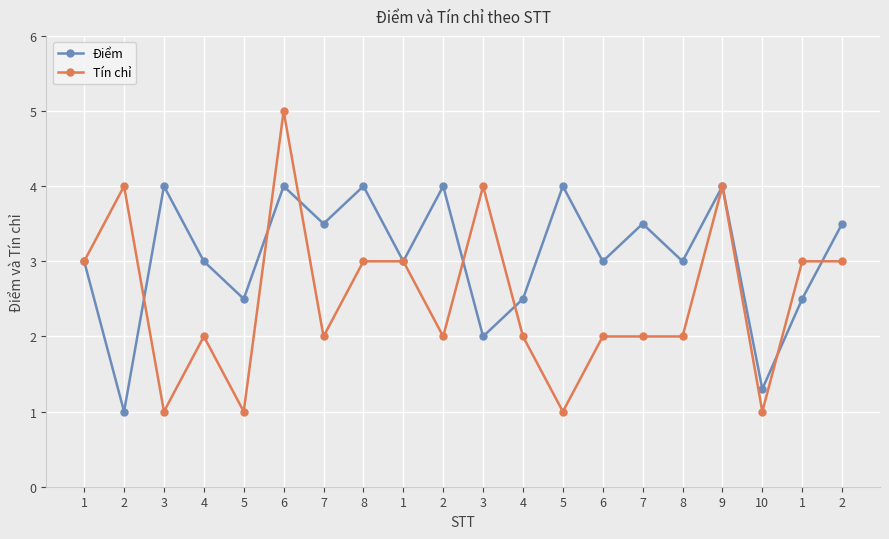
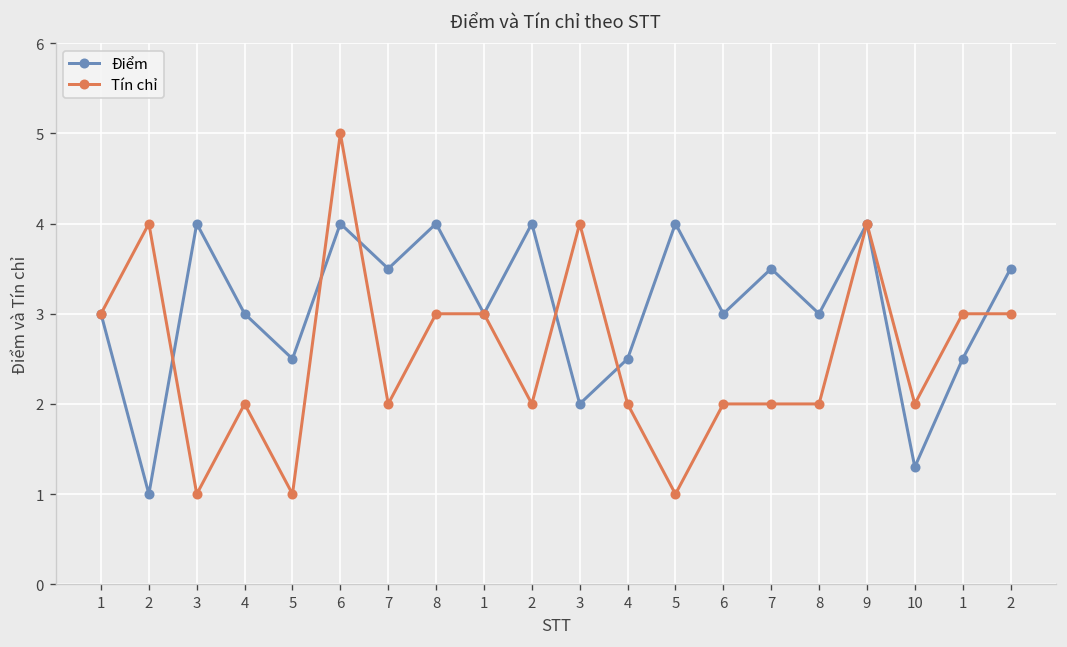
Tín chỉ, 10: 1 -> 2
